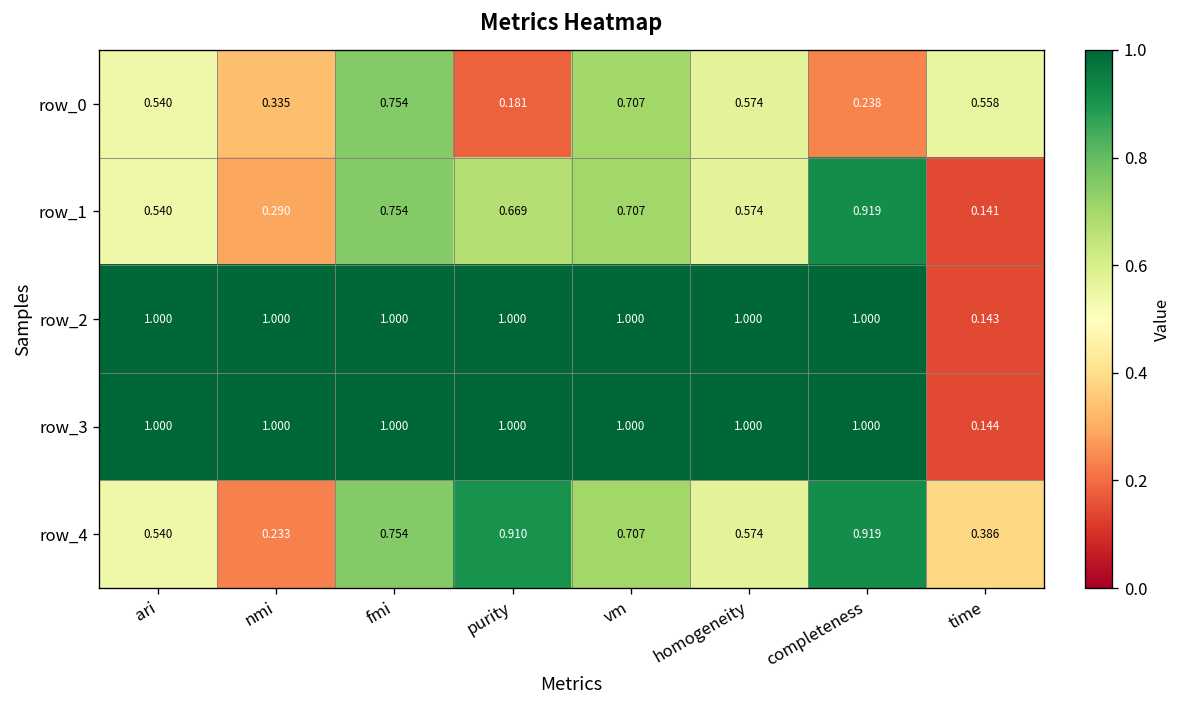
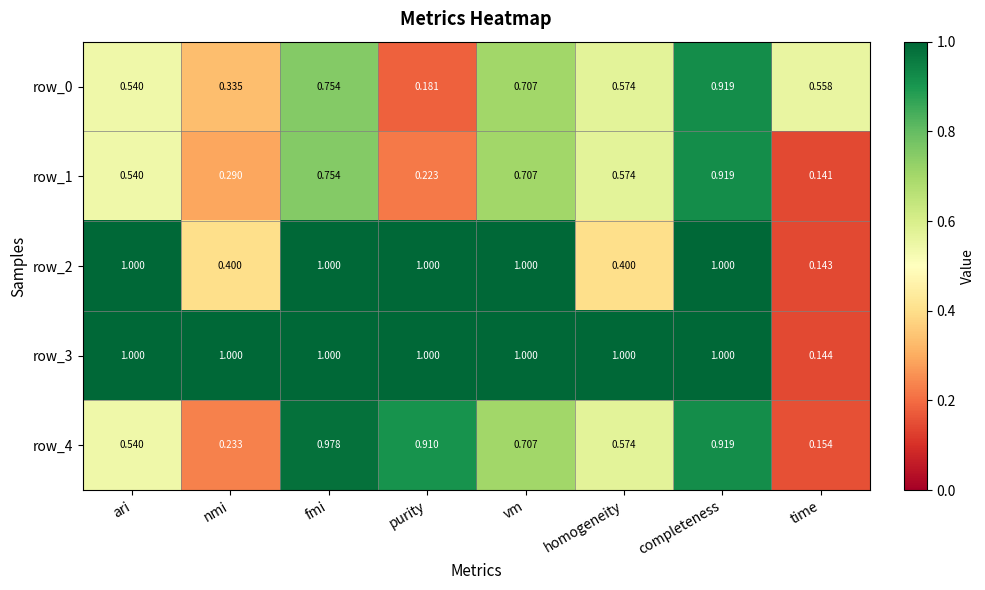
row_0, completeness: 0.238 -> 0.919
row_1, purity: 0.669 -> 0.223
row_2, nmi: 1.000 -> 0.400
row_2, homogeneity: 1.000 -> 0.400
row_4, fmi: 0.754 -> 0.978
row_4, time: 0.386 -> 0.154
